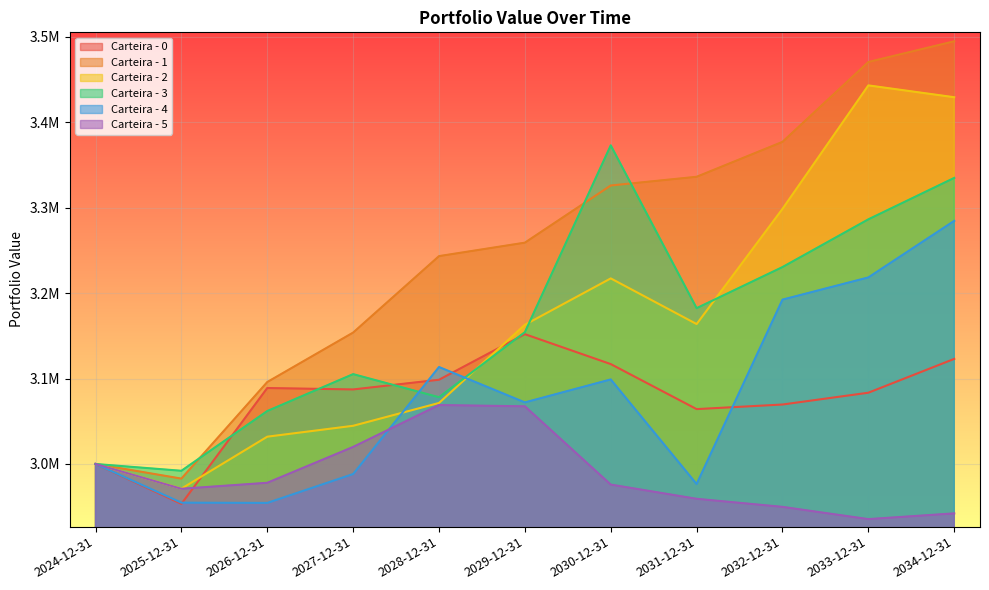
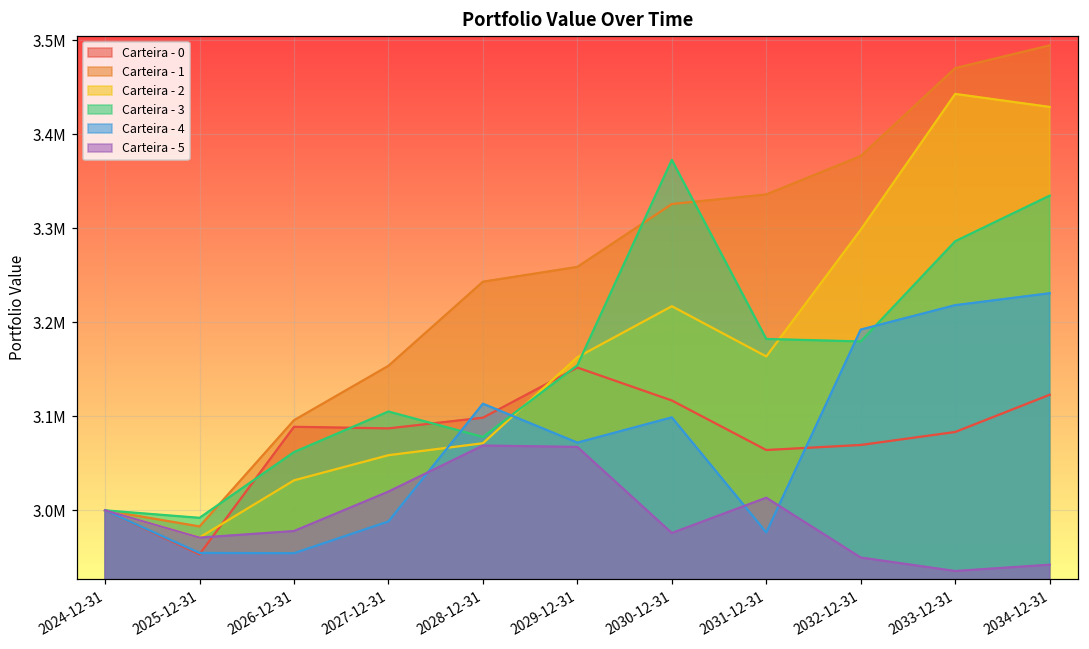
Carteira - 2, 2027-12-31: 3040000 -> 3060000
Carteira - 5, 2031-12-31: 2960000 -> 3010000
Carteira - 3, 2032-12-31: 3230000 -> 3180000
Carteira - 4, 2034-12-31: 3280000 -> 3230000
